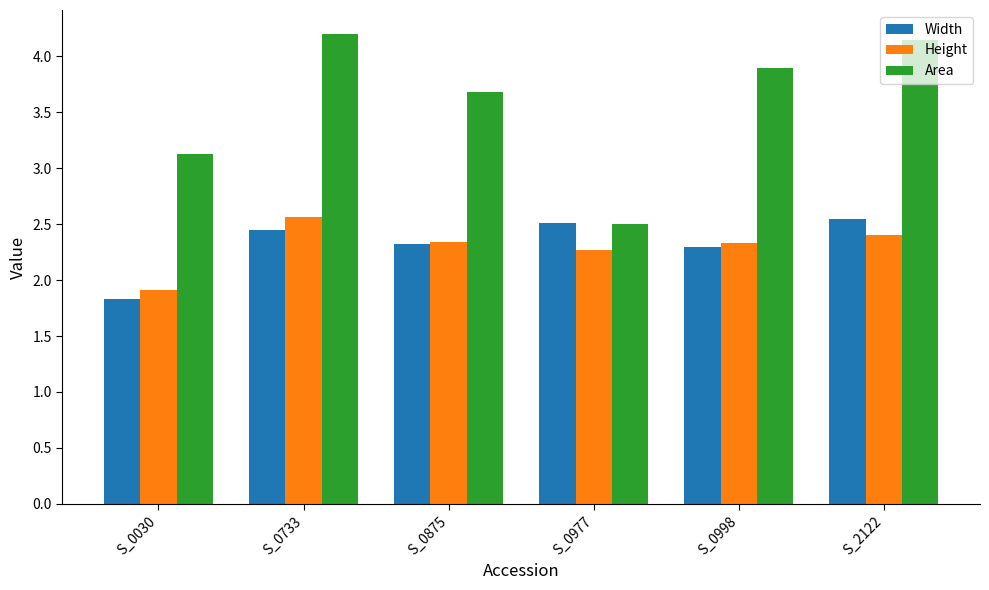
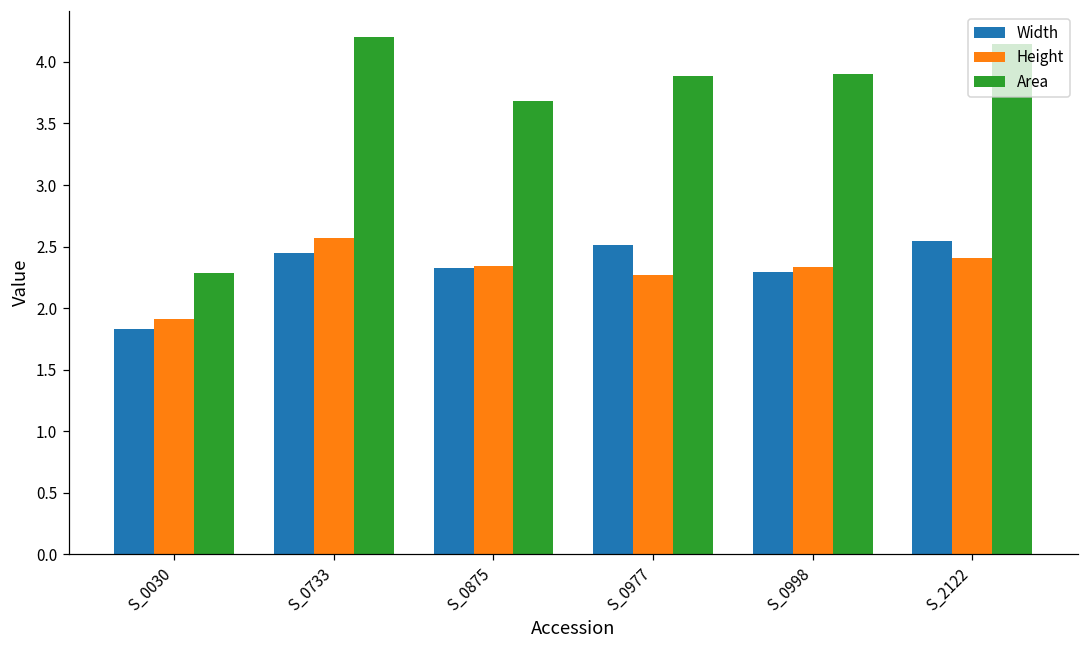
Area, S_0030: 3.13 -> 2.29
Area, S_0977: 2.50 -> 3.89
